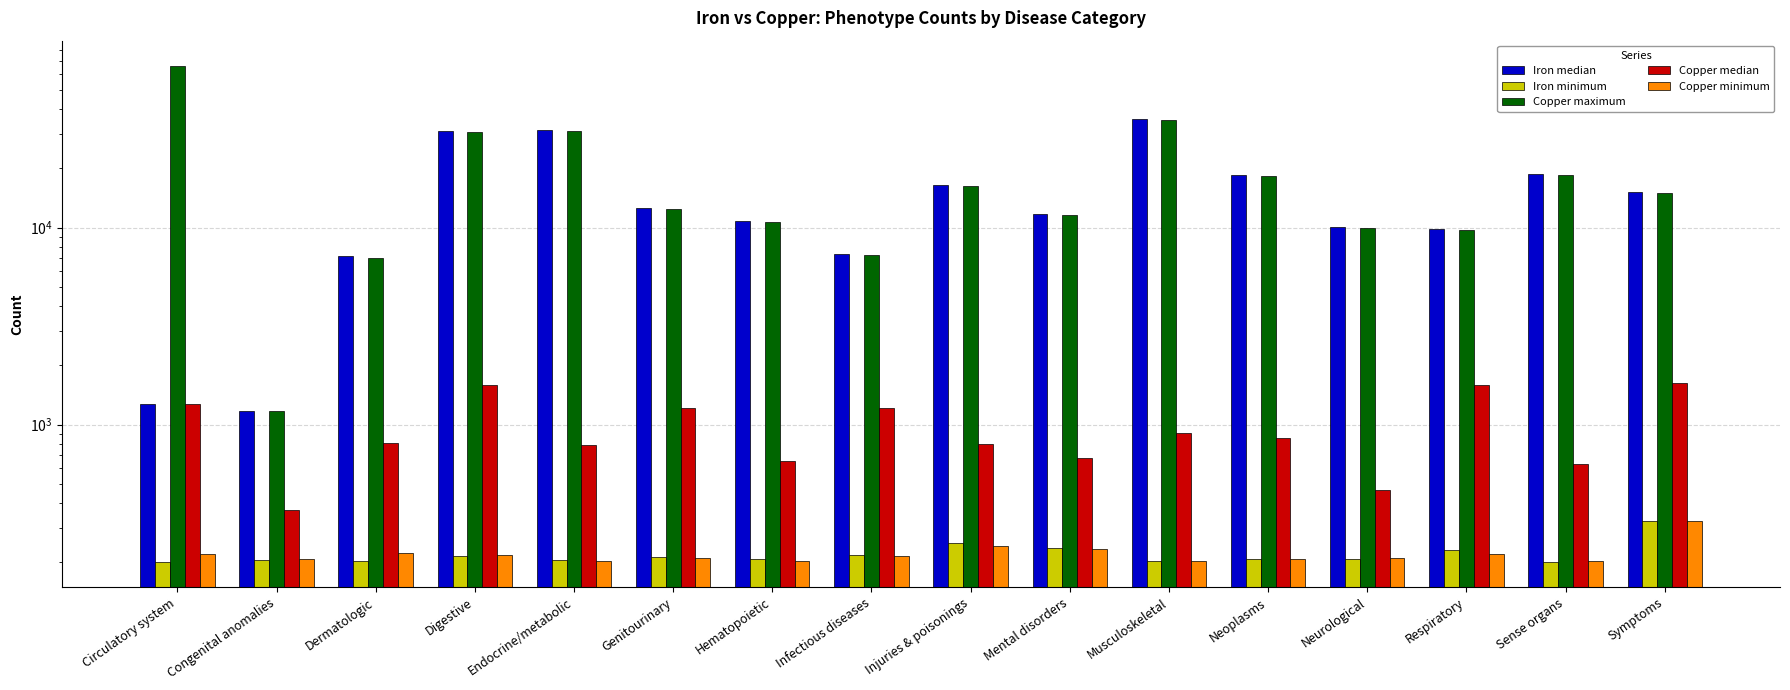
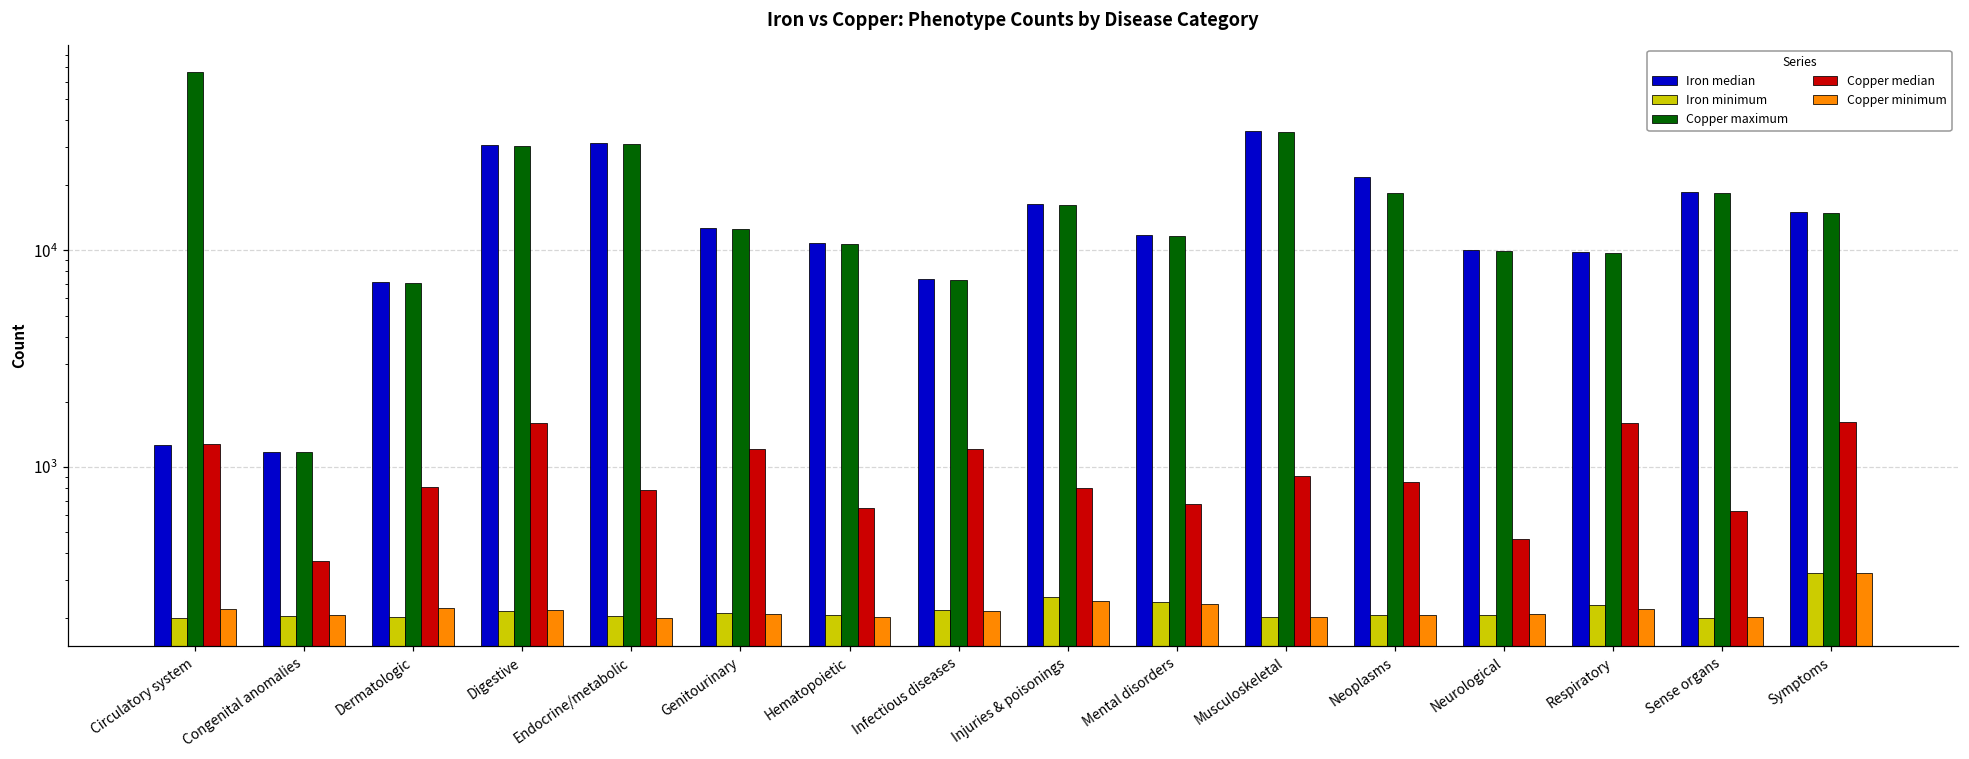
Iron median, Neoplasms: 18000 -> 22000
